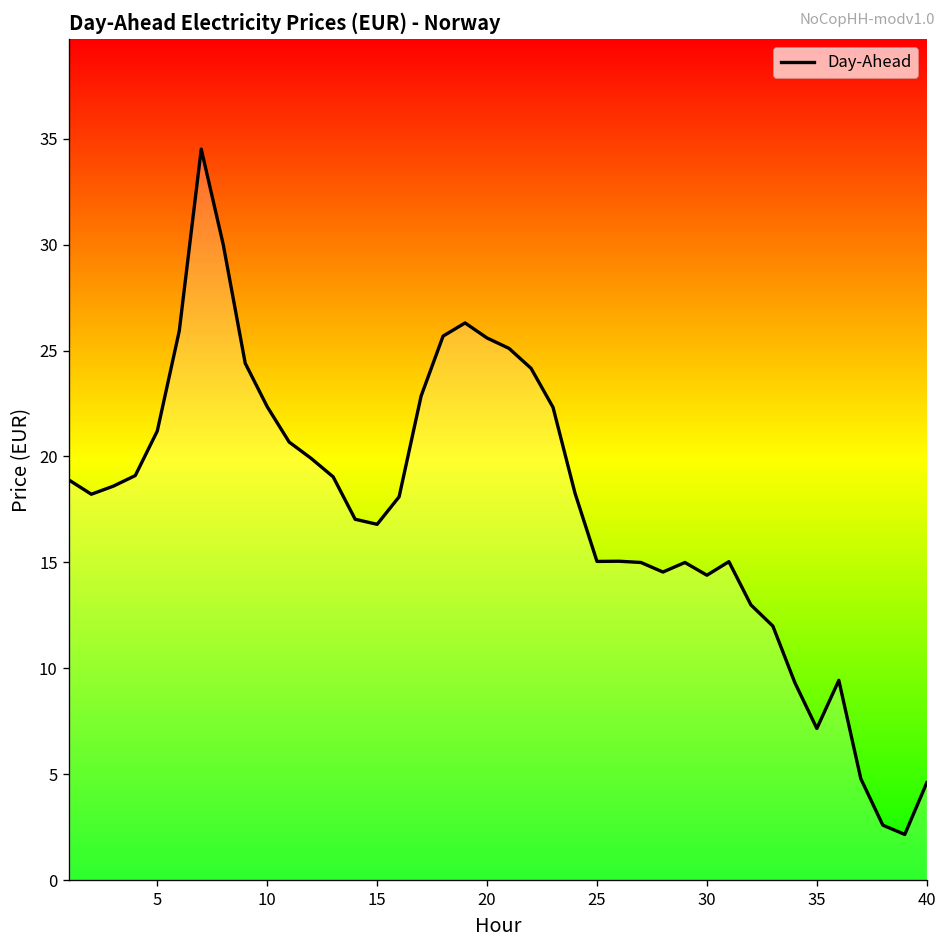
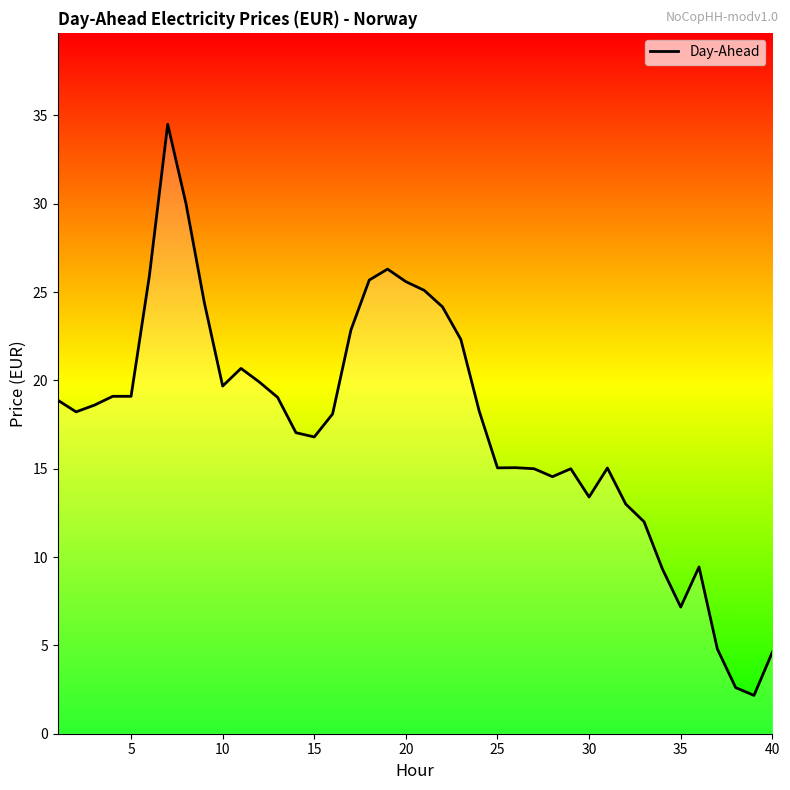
5: 21.2 -> 19.1
10: 22.4 -> 19.7
30: 14.4 -> 13.4
